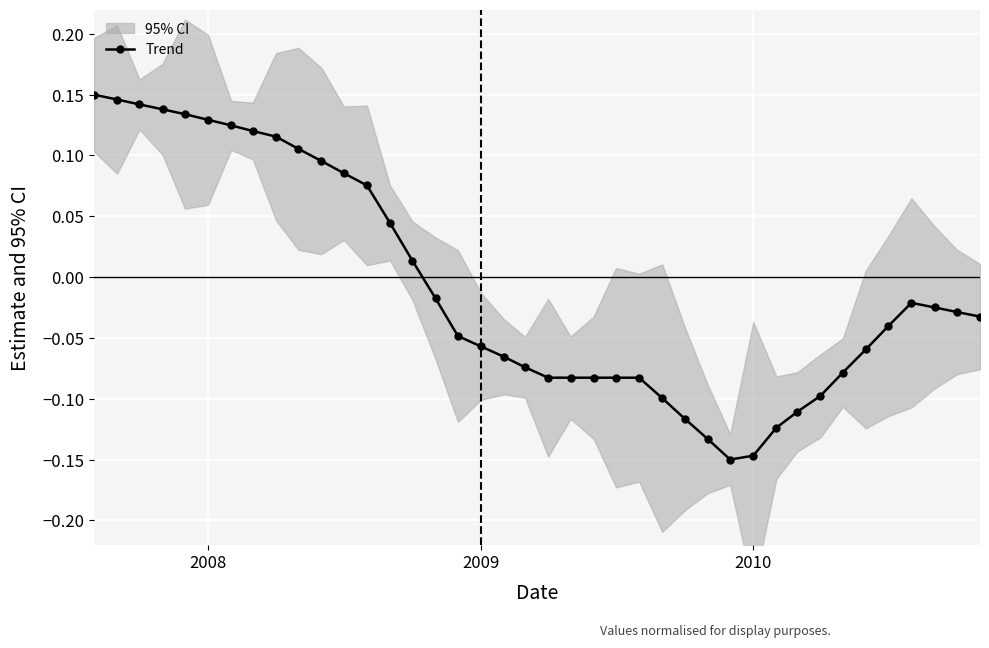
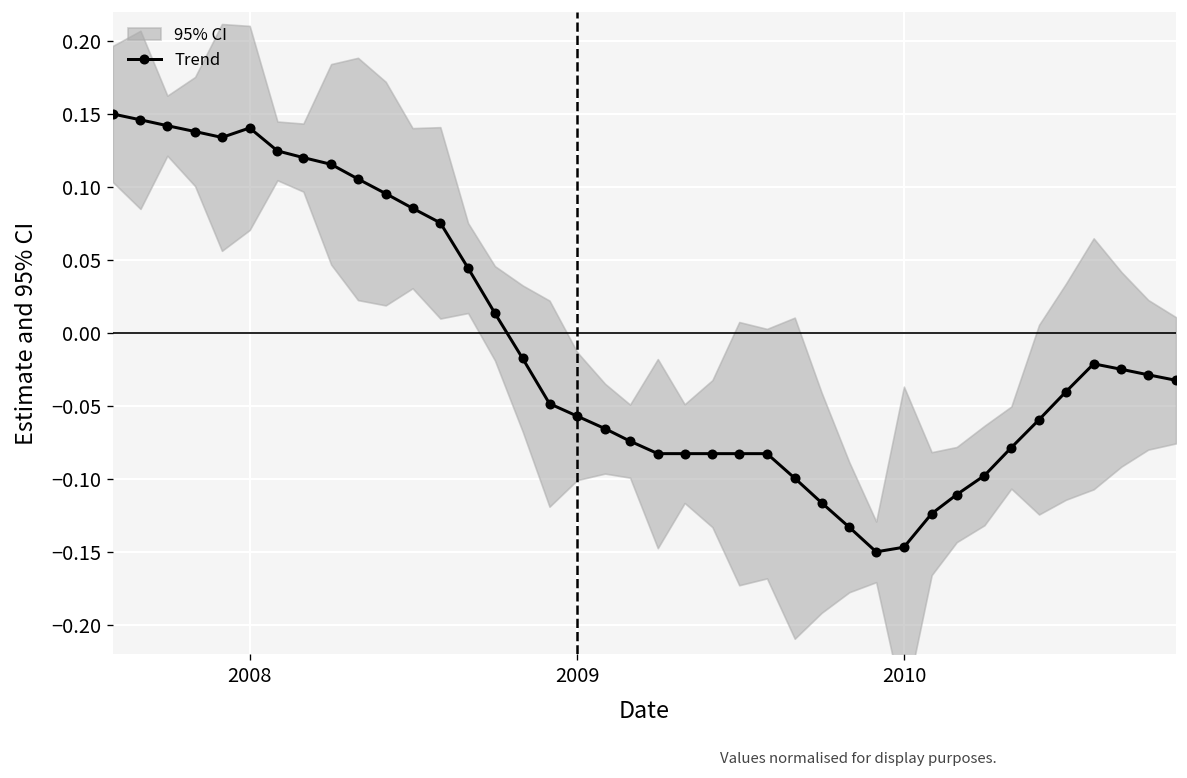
Trend, 2008: 0.129 -> 0.140
